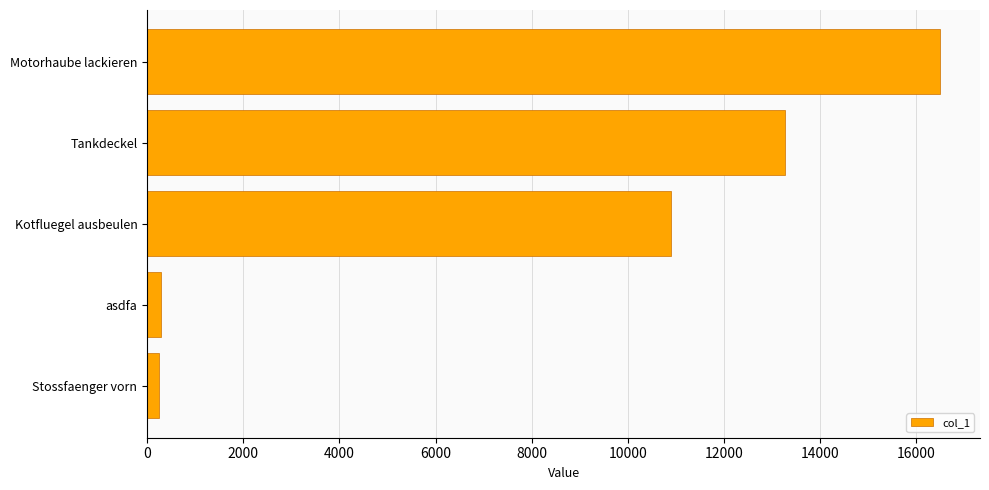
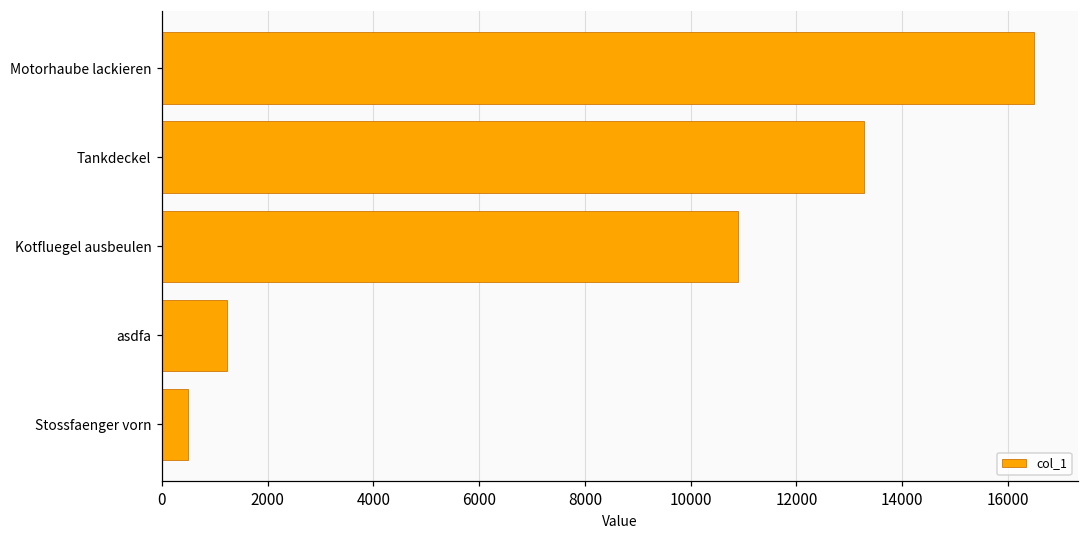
asdfa: 300 -> 1200
Stossfaenger vorn: 200 -> 500
